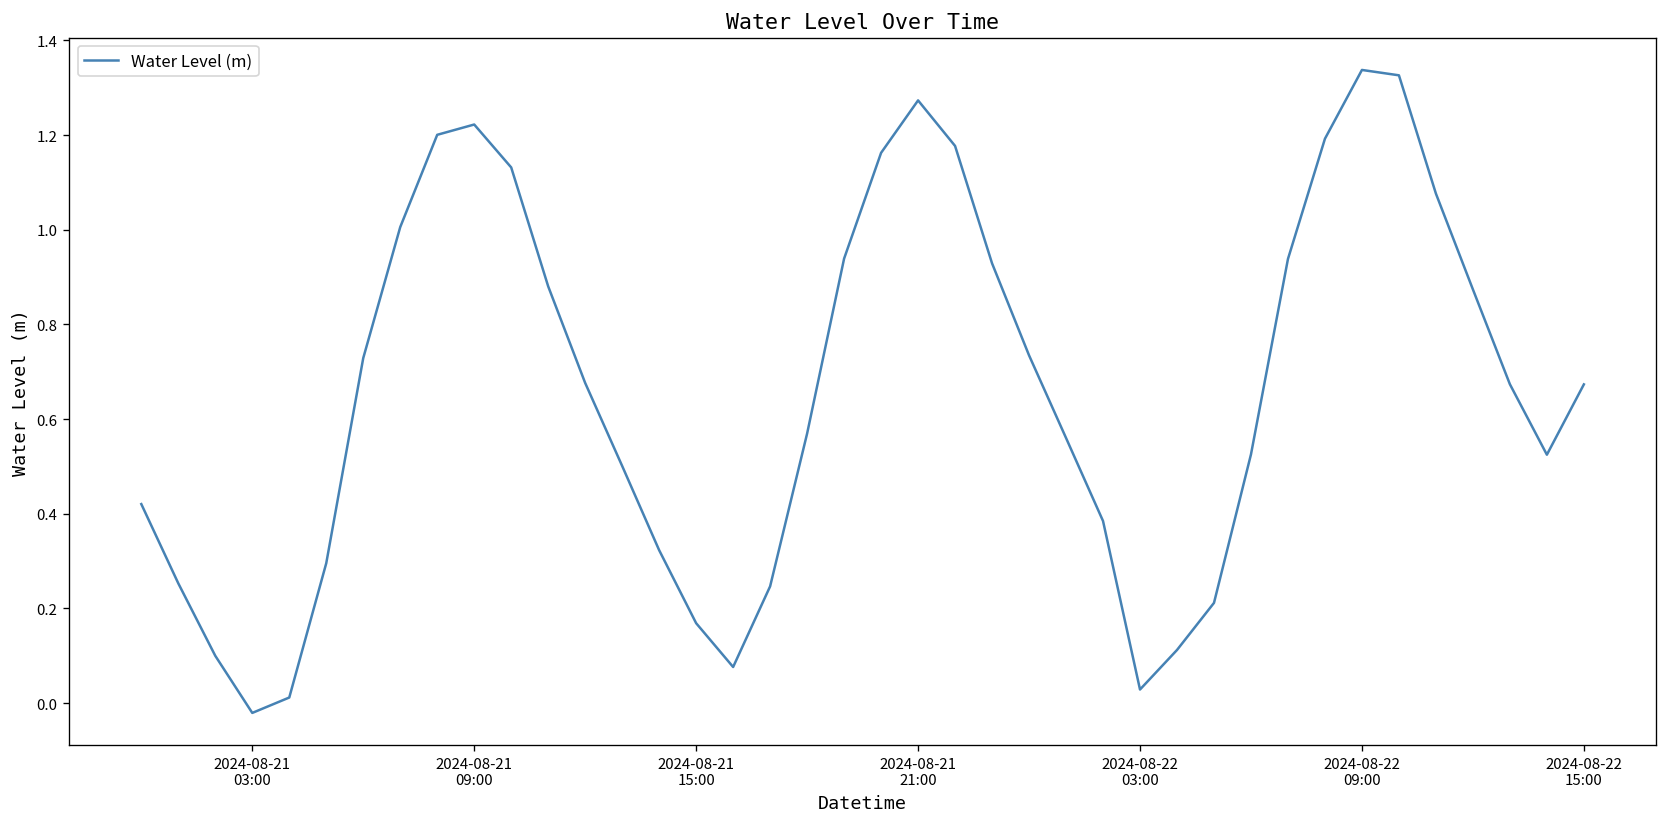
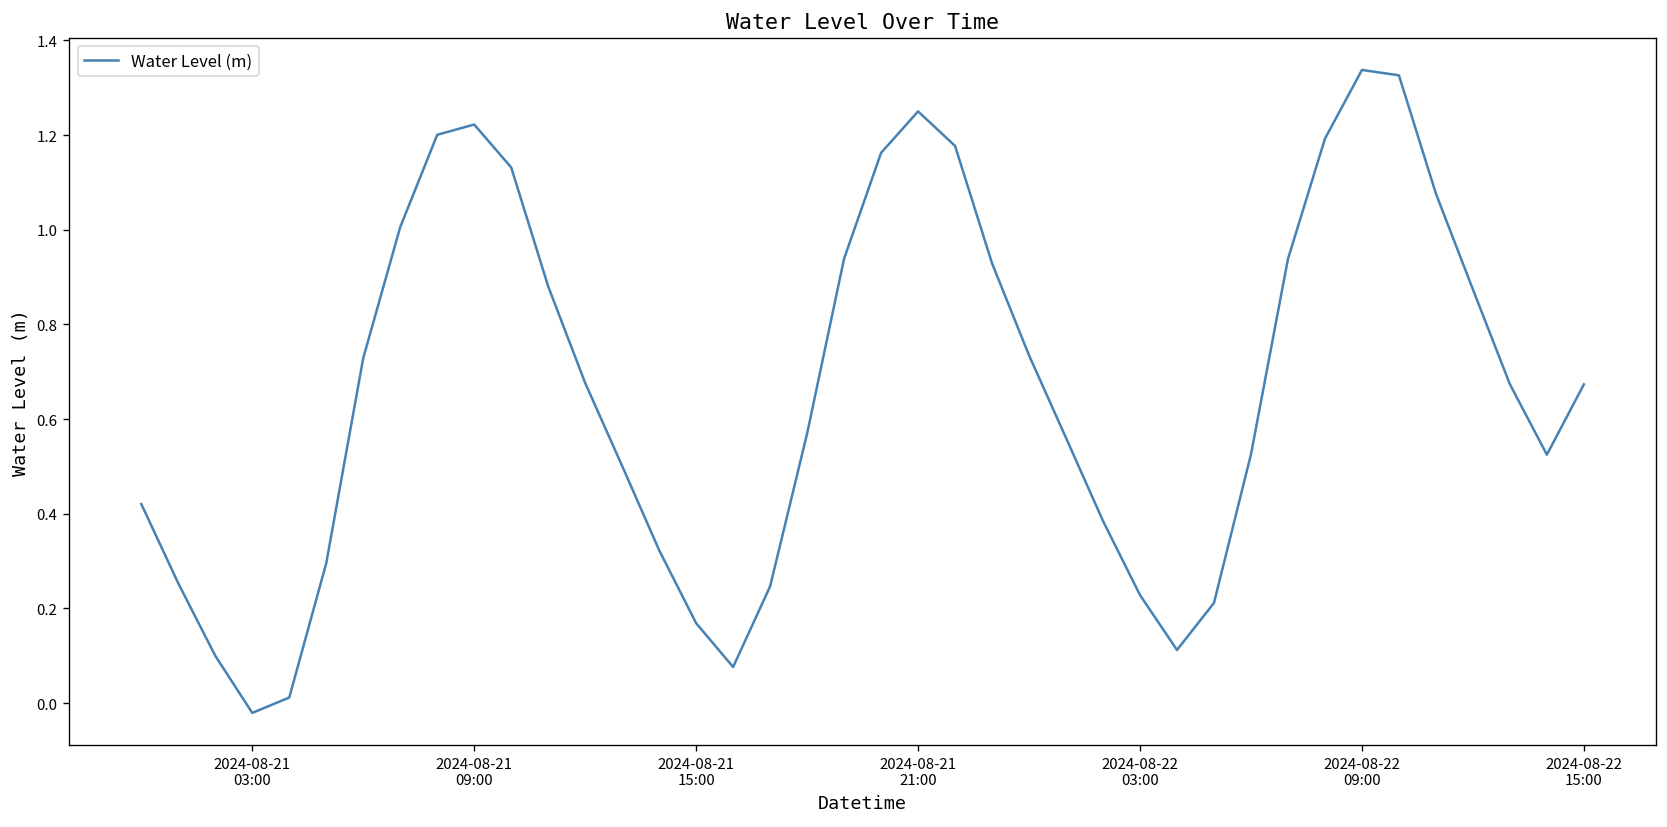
2024-08-21 21:00: 1.27 -> 1.25
2024-08-22 03:00: 0.03 -> 0.23
